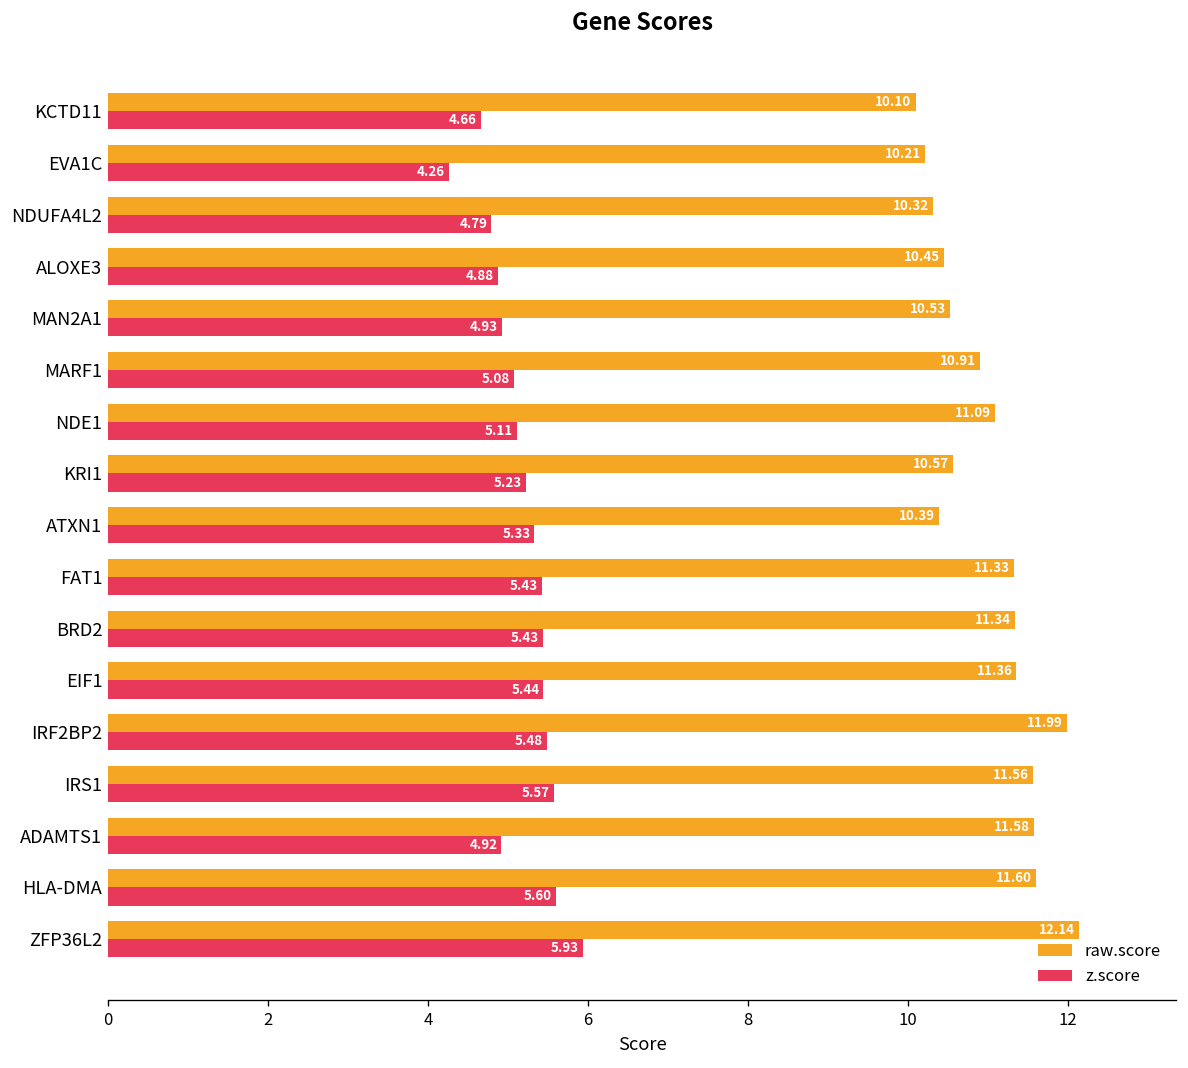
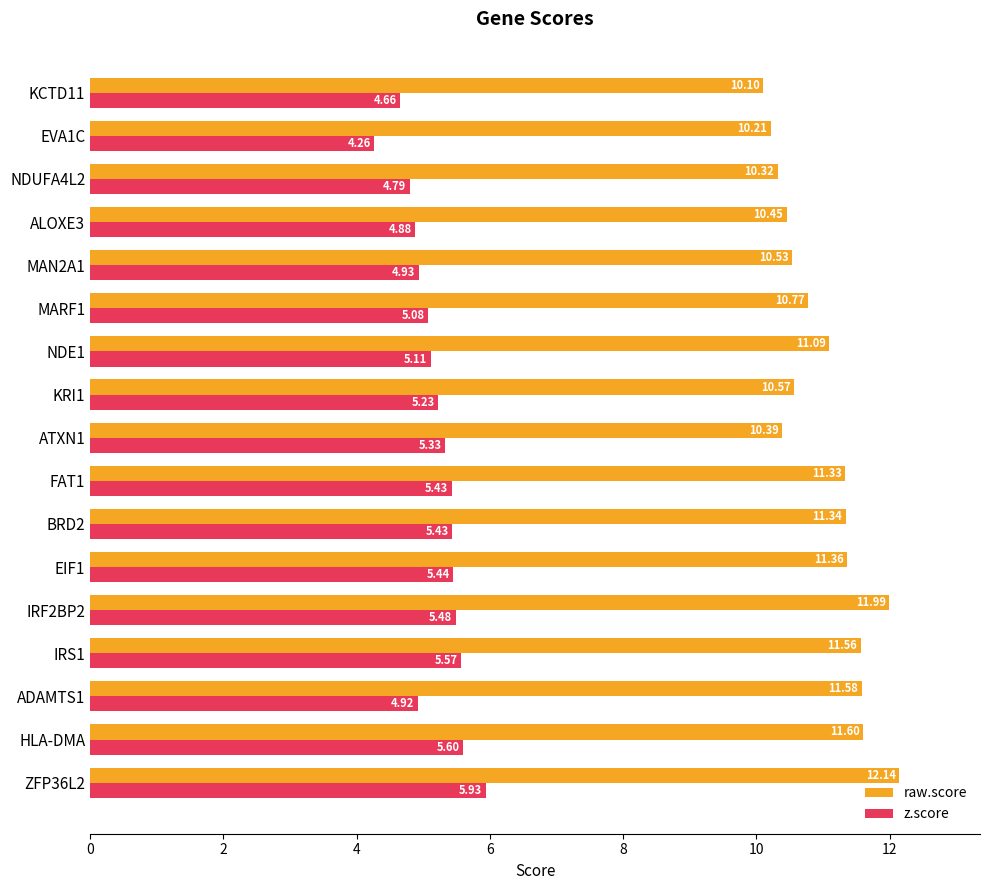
raw.score, MARF1: 10.91 -> 10.77
